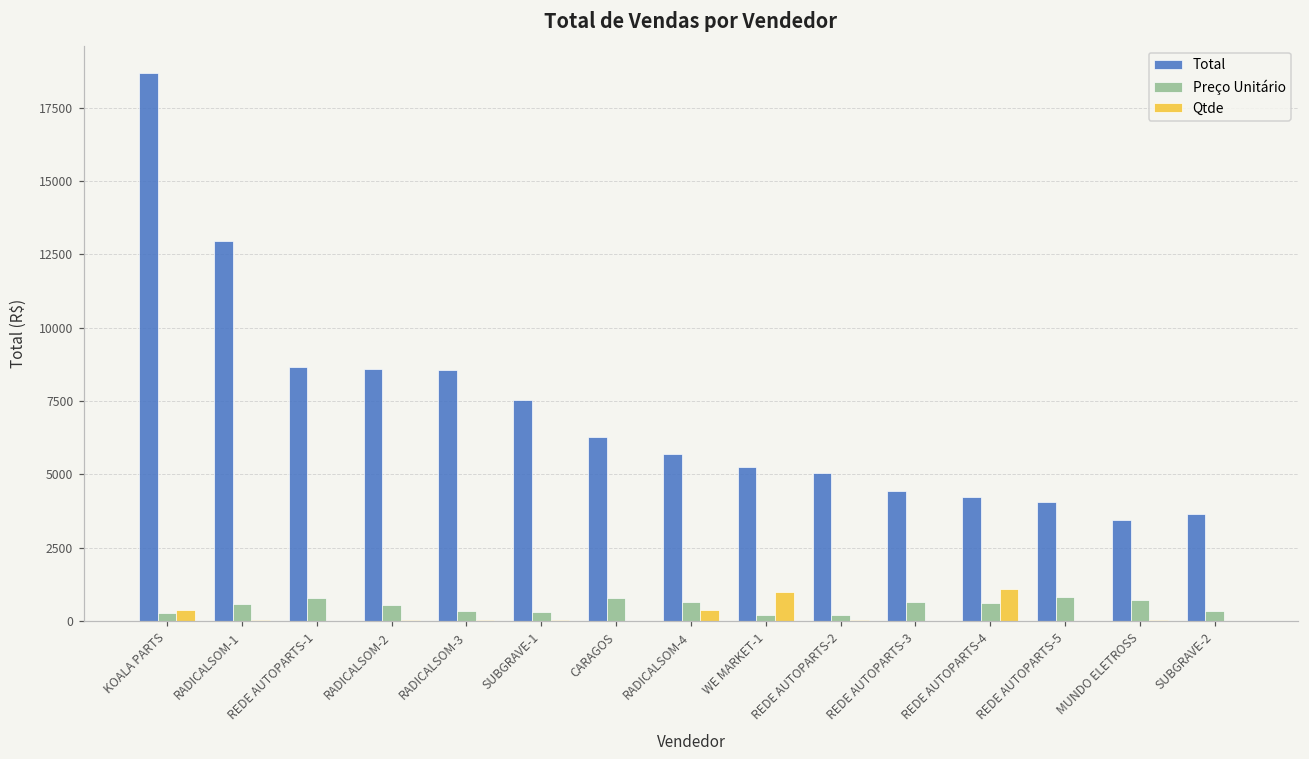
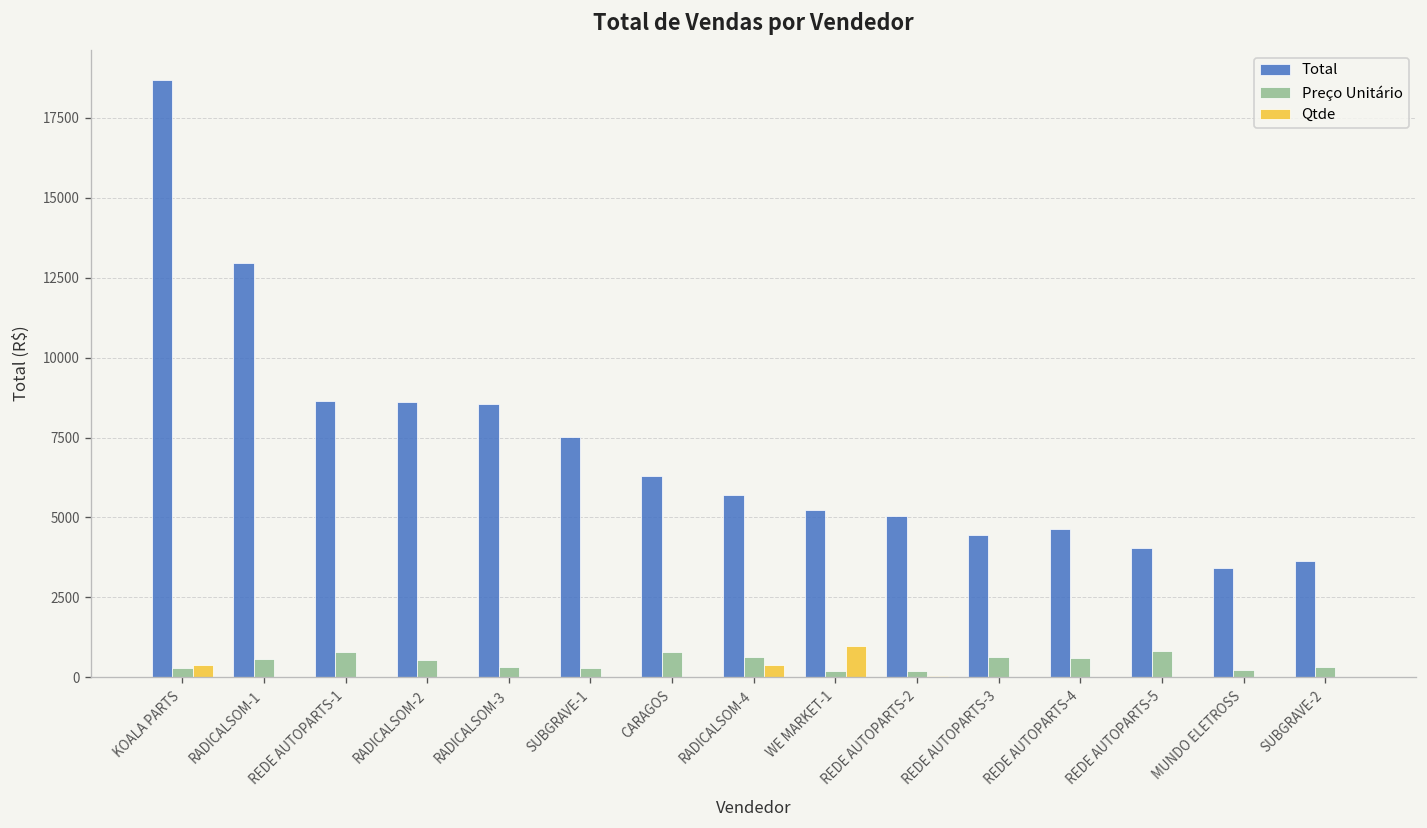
Total, REDE AUTOPARTS-4: 4200 -> 4600
Qtde, REDE AUTOPARTS-4: 1100 -> 0
Preço Unitário, MUNDO ELETROSS: 700 -> 200
